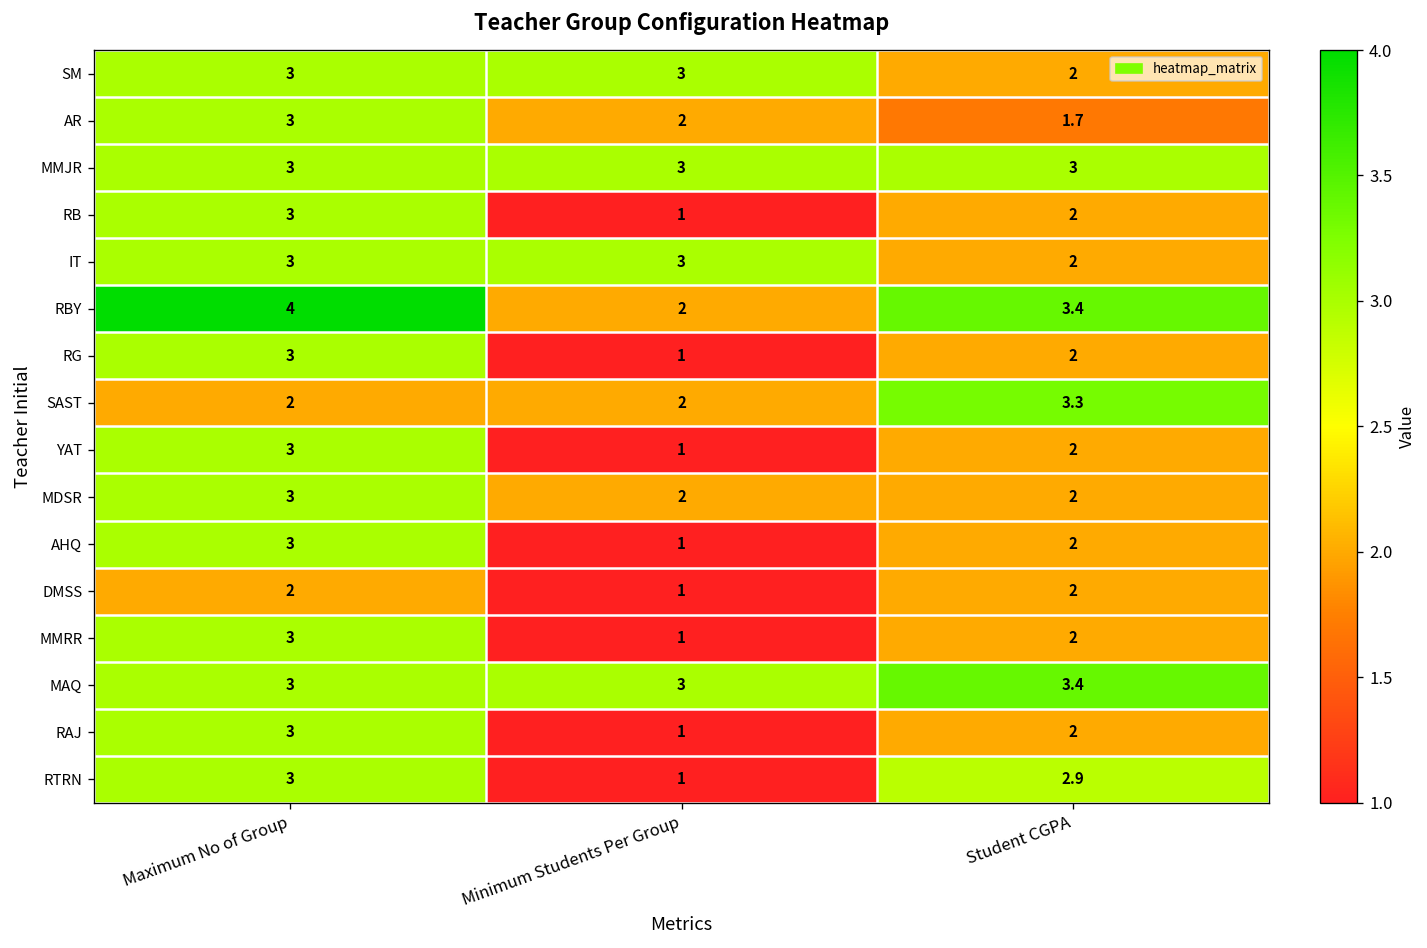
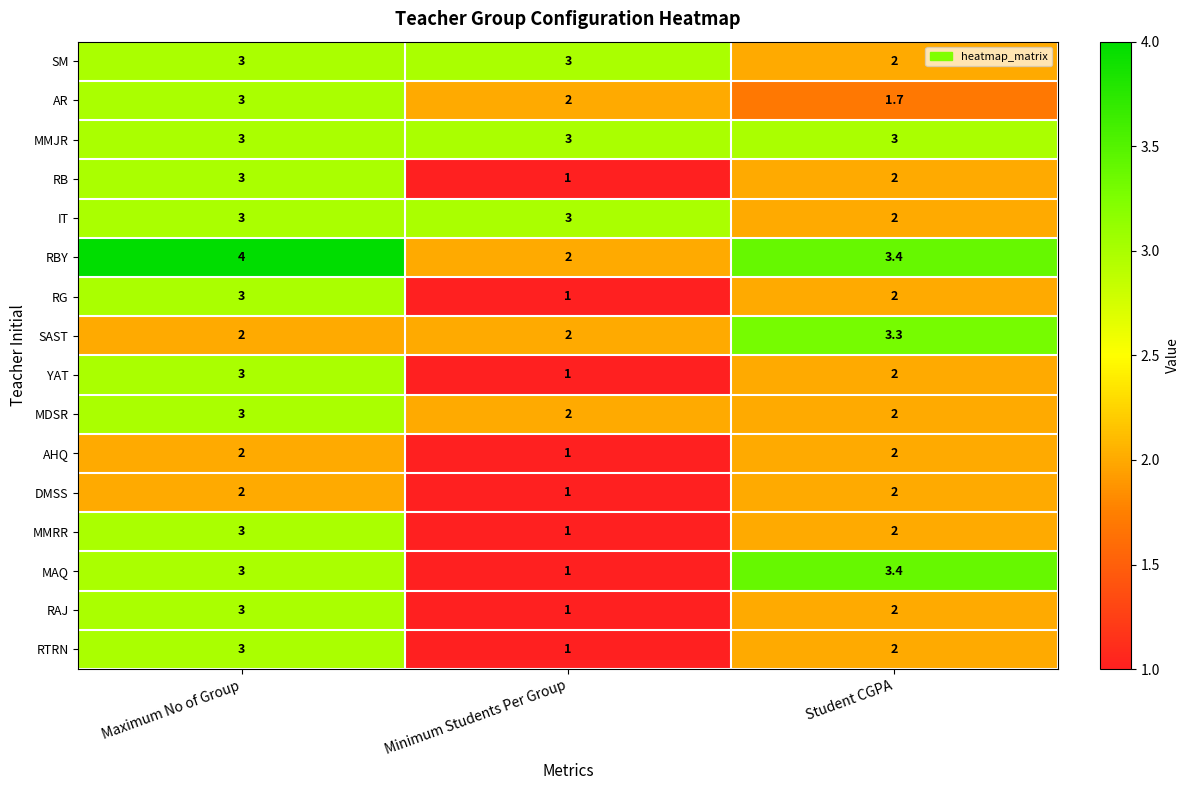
AHQ, Maximum No of Group: 3 -> 2
MAQ, Minimum Students Per Group: 3 -> 1
RTRN, Student CGPA: 2.9 -> 2
